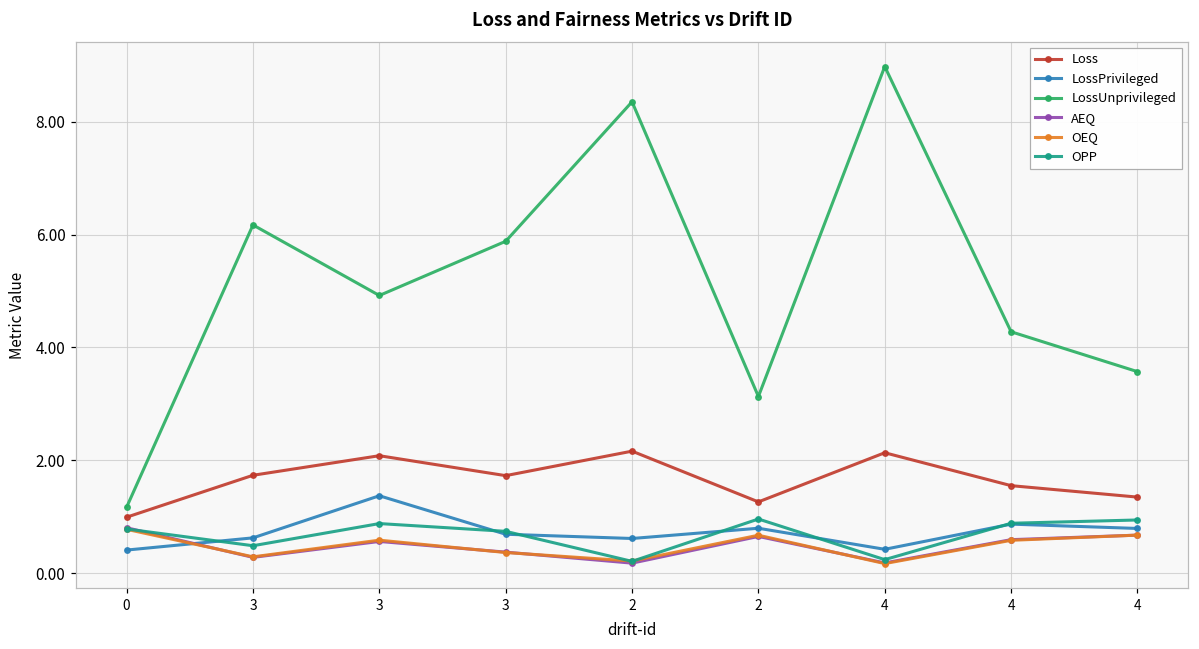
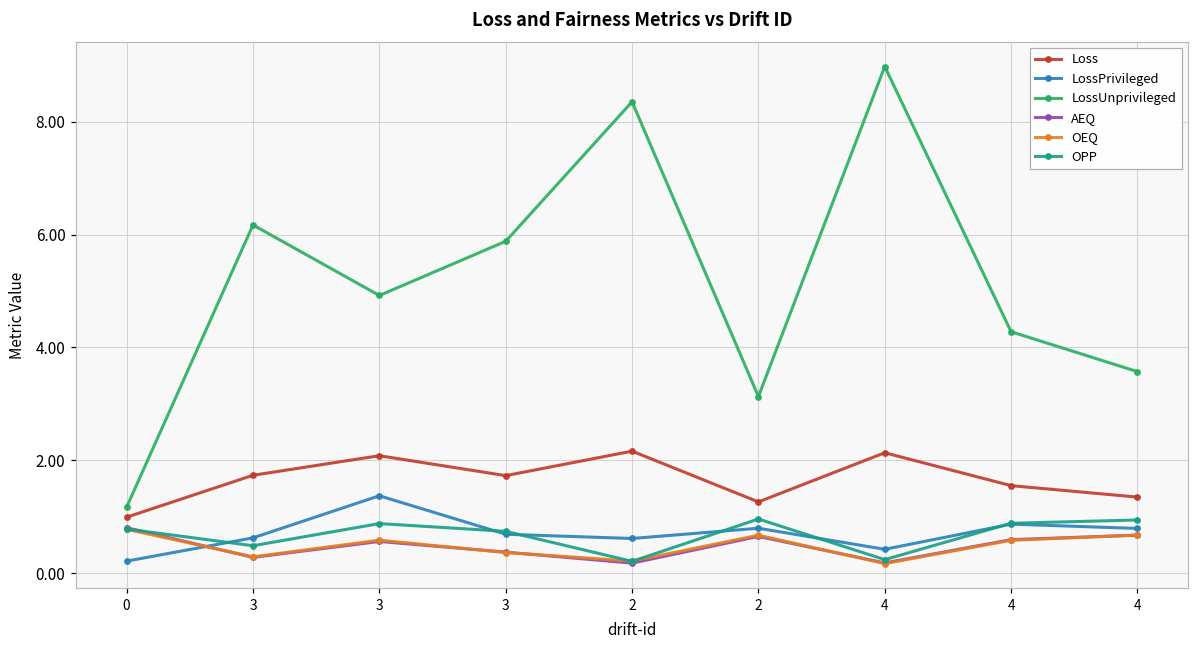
LossPrivileged, 0: 0.4 -> 0.2
